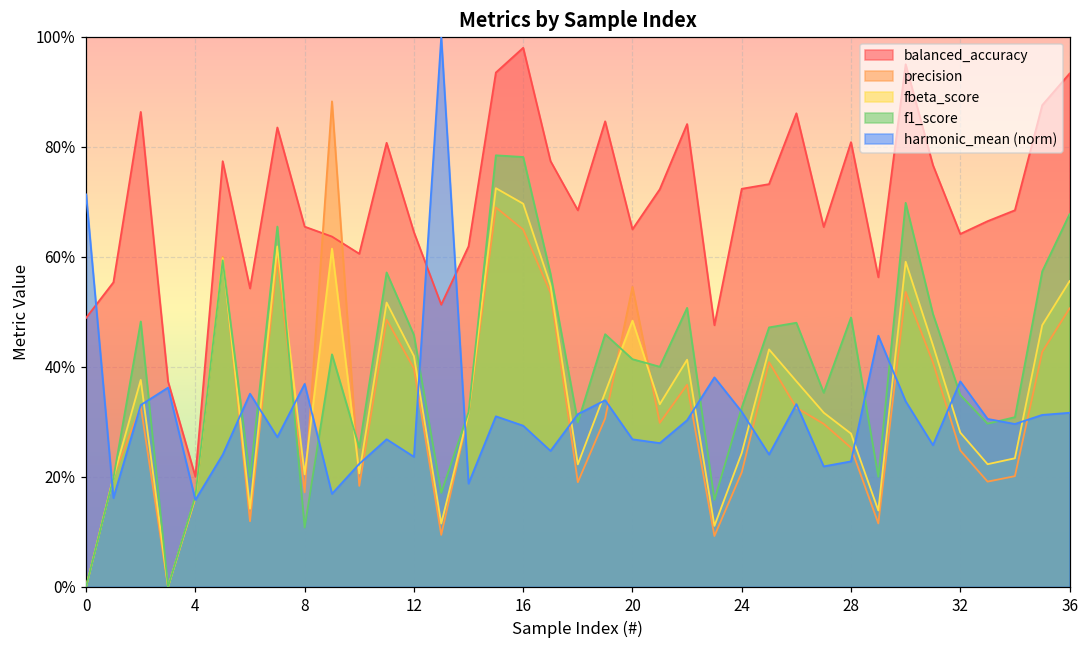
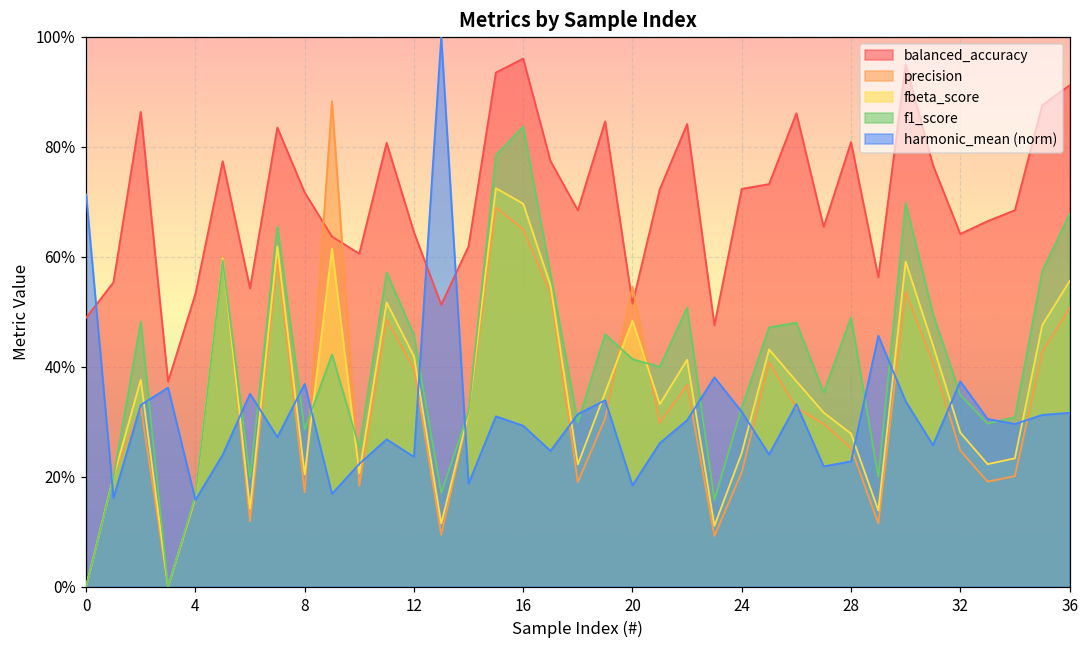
balanced_accuracy, 4: 20% -> 53%
balanced_accuracy, 8: 65% -> 72%
f1_score, 8: 11% -> 29%
balanced_accuracy, 16: 98% -> 96%
f1_score, 16: 78% -> 84%
balanced_accuracy, 20: 65% -> 51%
harmonic_mean (norm), 20: 27% -> 18%
balanced_accuracy, 36: 93% -> 91%
